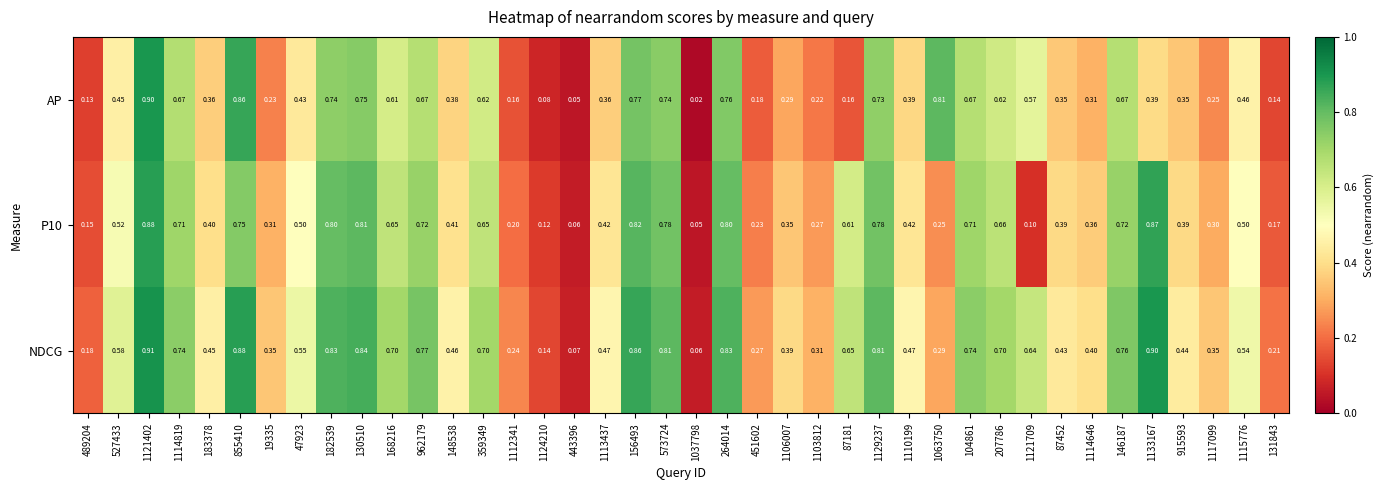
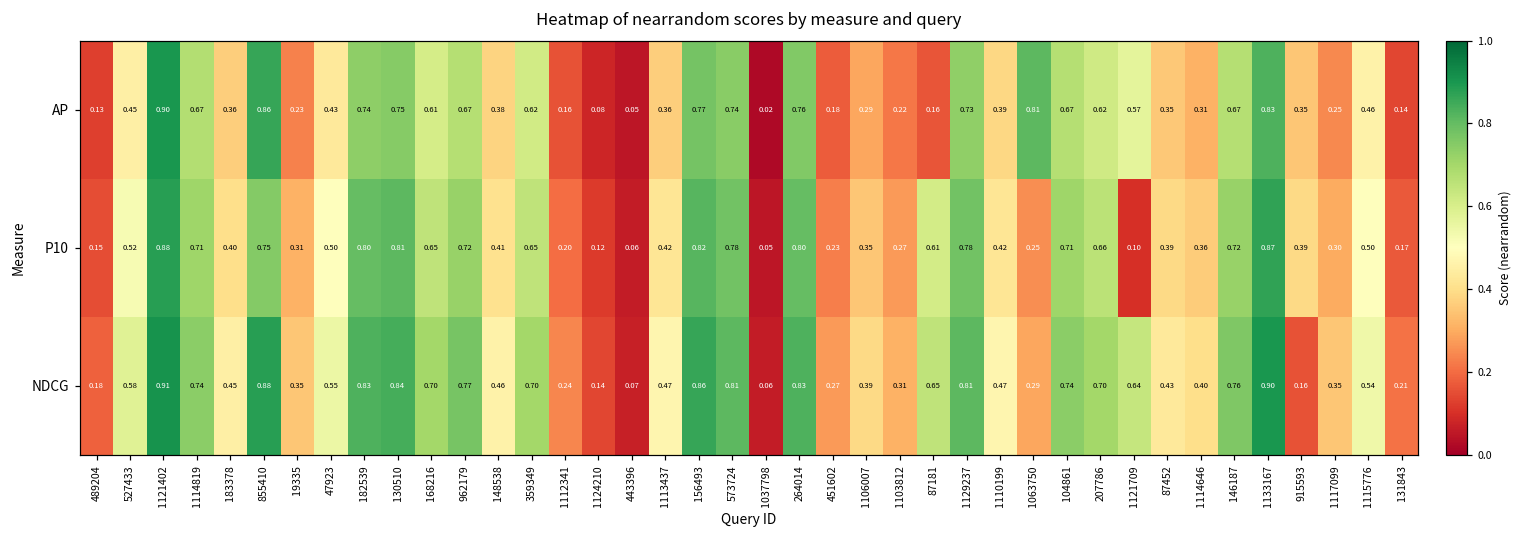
AP, 1133167: 0.39 -> 0.83
NDCG, 915593: 0.44 -> 0.16
